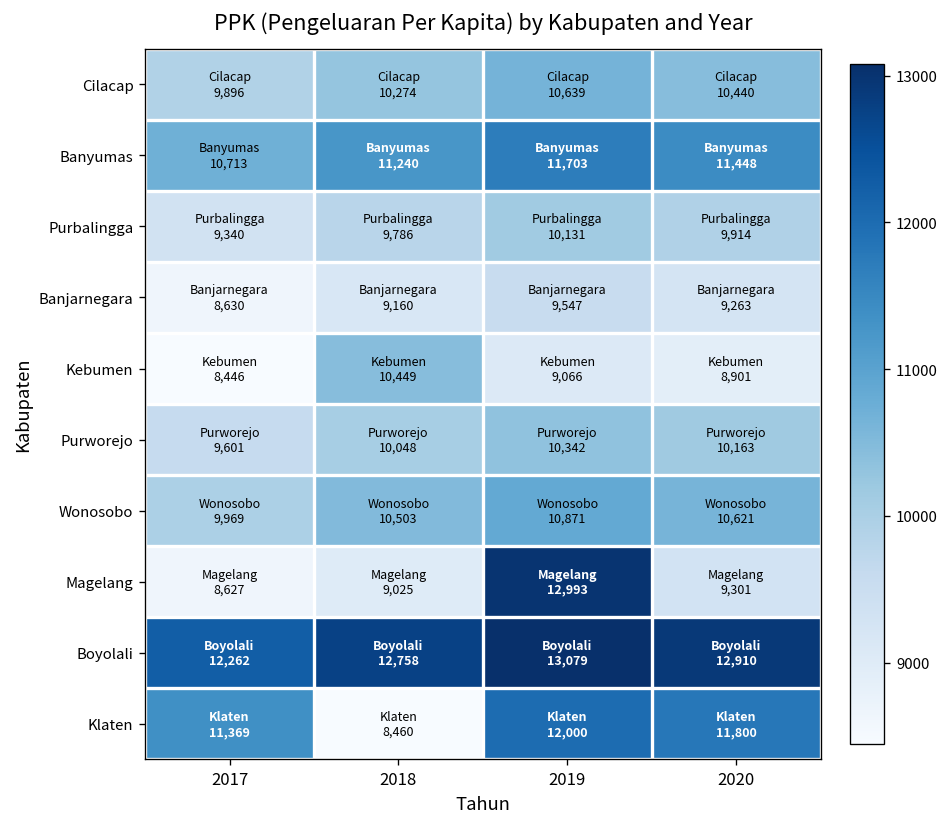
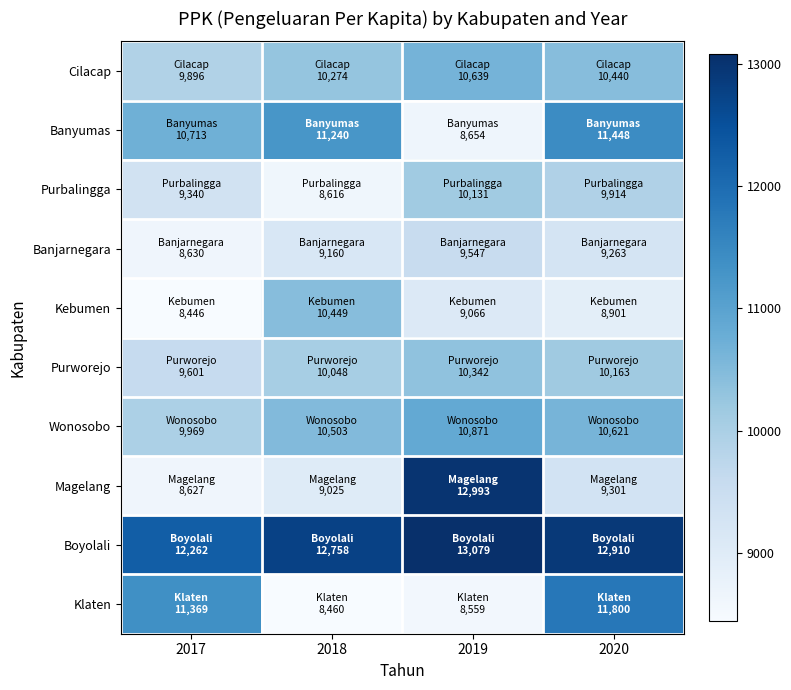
Banyumas, 2019: 11,703 -> 8,654
Purbalingga, 2018: 9,786 -> 8,616
Klaten, 2019: 12,000 -> 8,559
